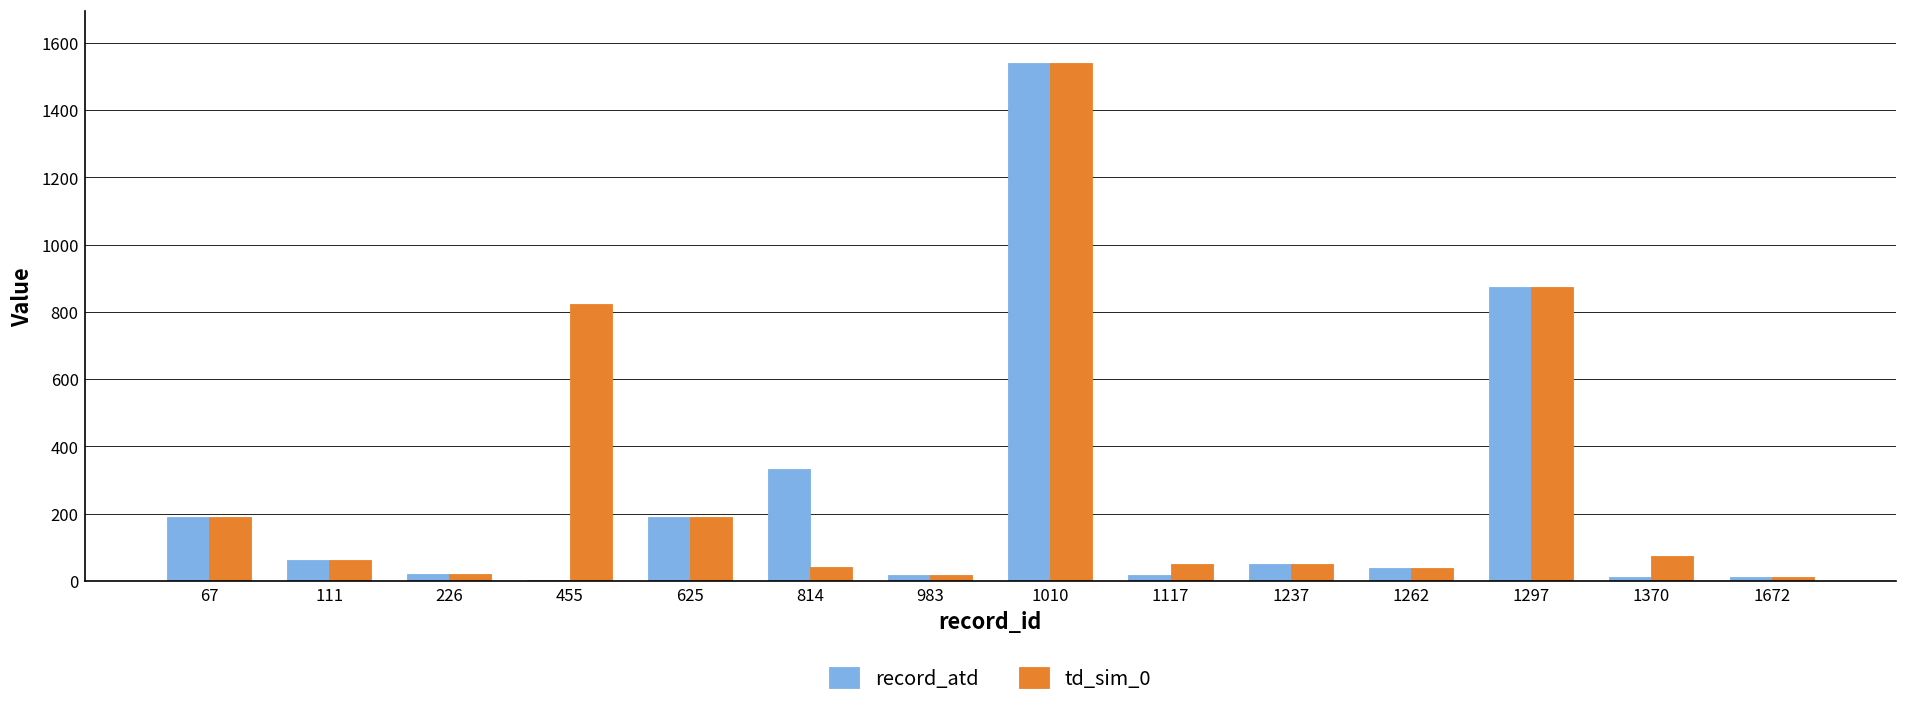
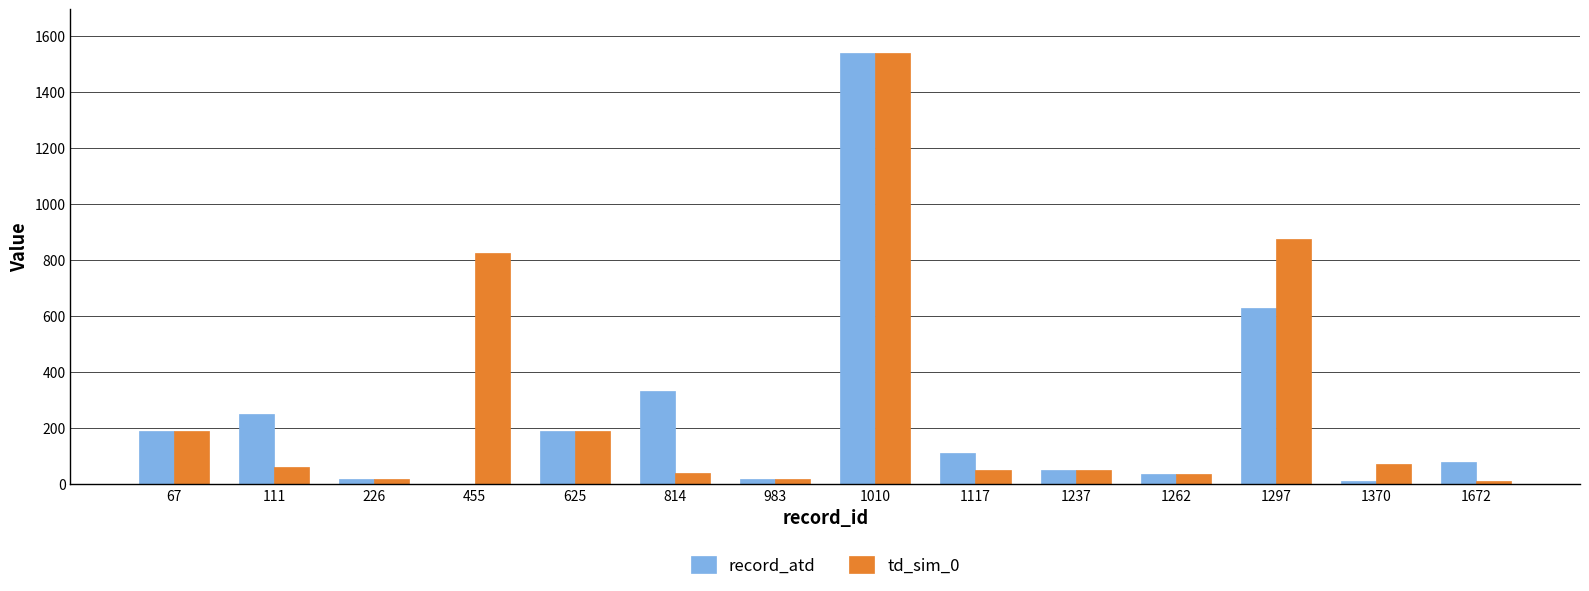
record_atd, 111: 60 -> 250
record_atd, 1117: 20 -> 110
record_atd, 1297: 870 -> 630
record_atd, 1672: 10 -> 80
